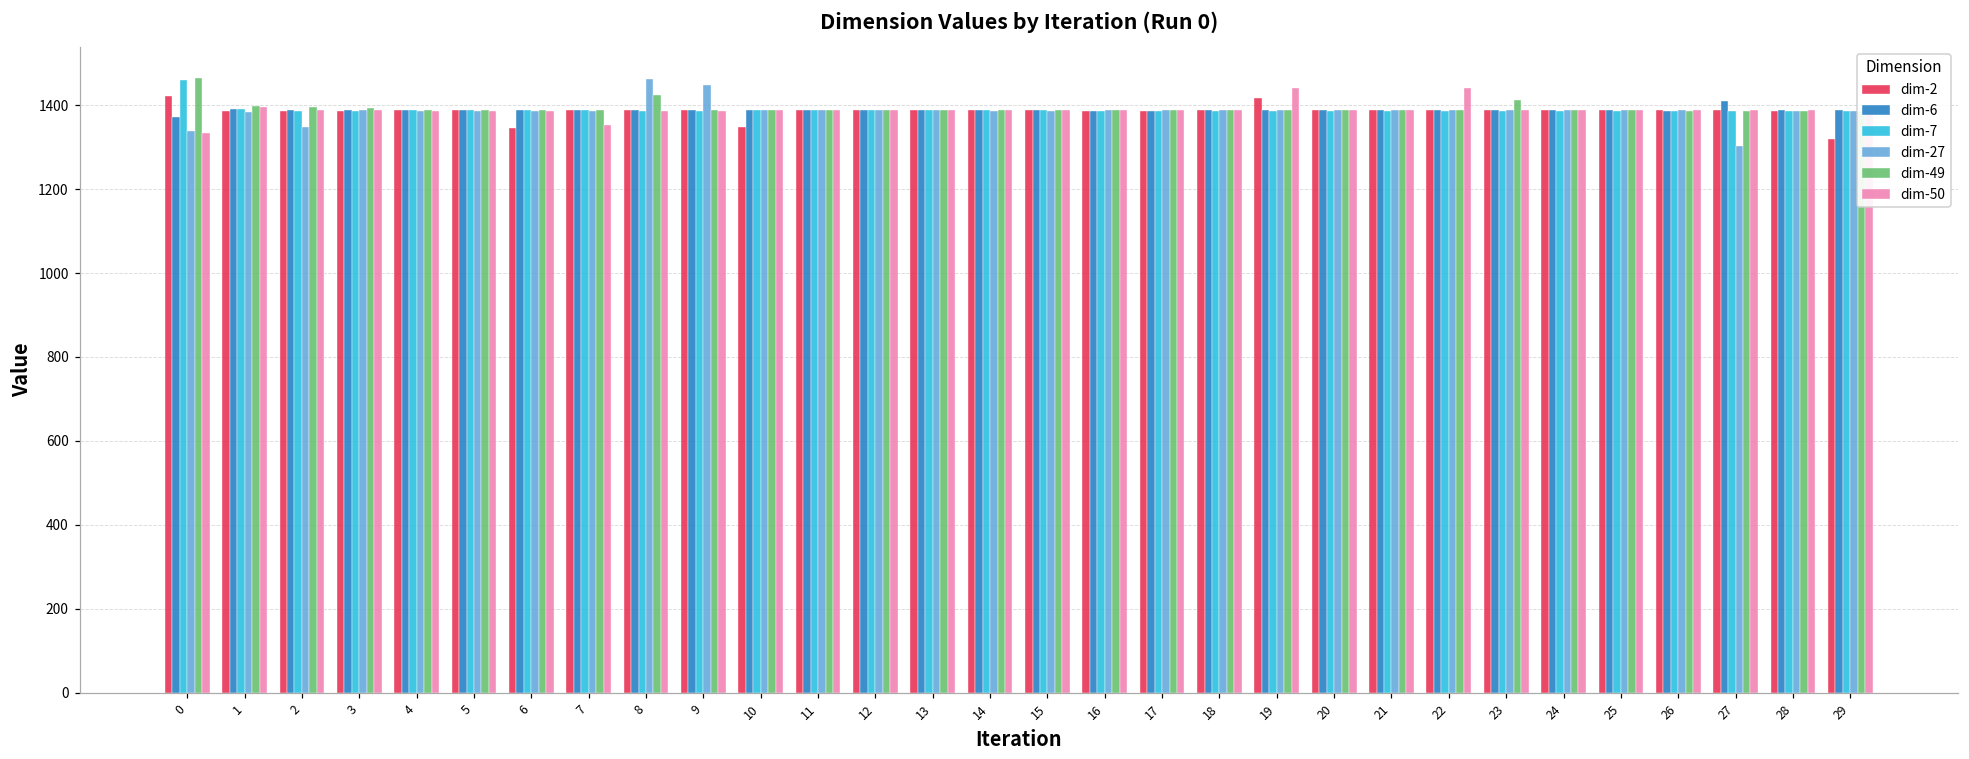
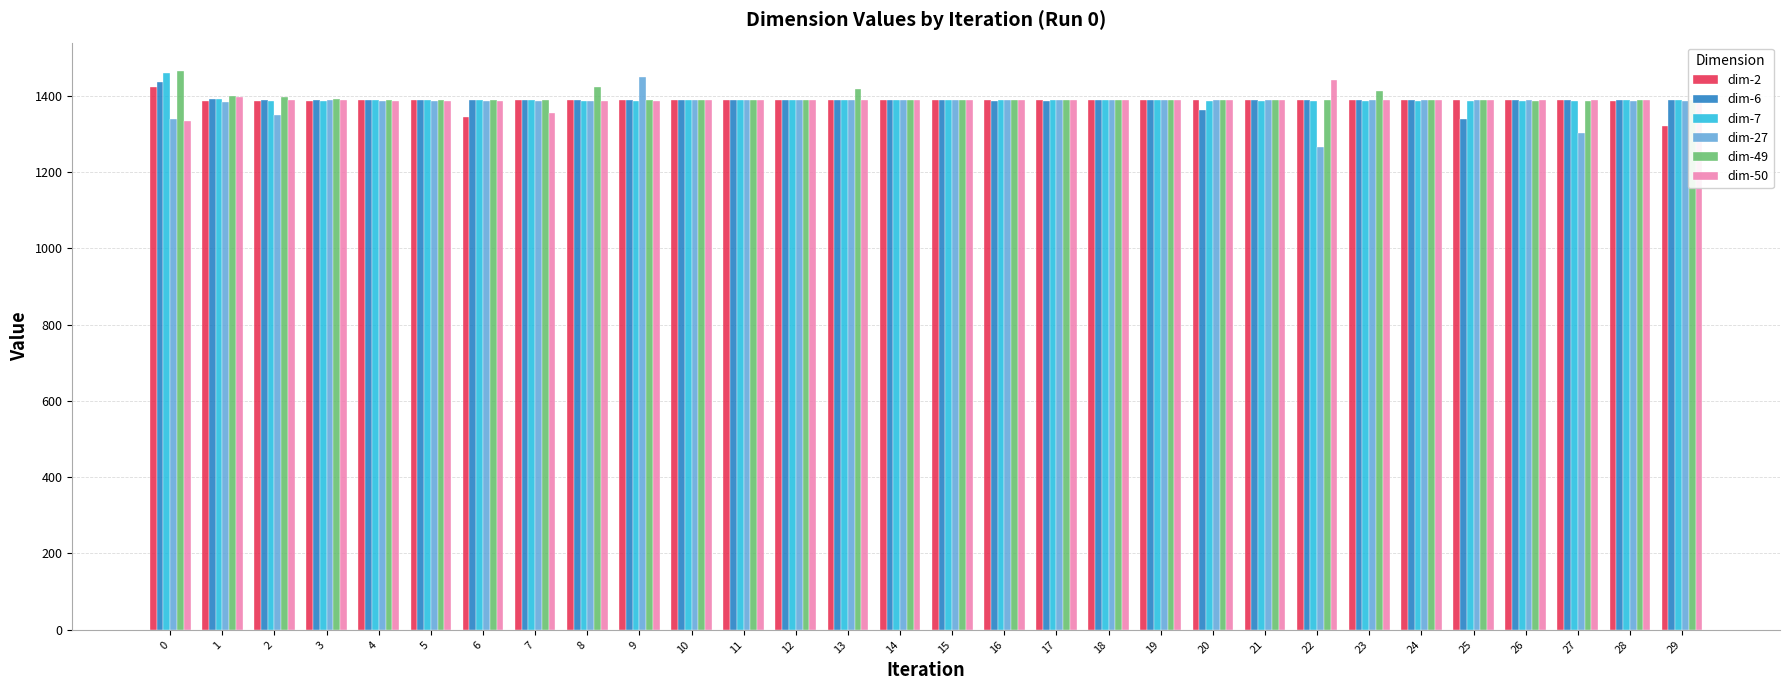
dim-6, 0: 1370 -> 1440
dim-27, 8: 1460 -> 1390
dim-2, 10: 1350 -> 1390
dim-49, 13: 1390 -> 1420
dim-2, 19: 1420 -> 1390
dim-50, 19: 1440 -> 1390
dim-6, 20: 1390 -> 1360
dim-27, 22: 1390 -> 1270
dim-6, 25: 1390 -> 1340
dim-6, 27: 1410 -> 1390
